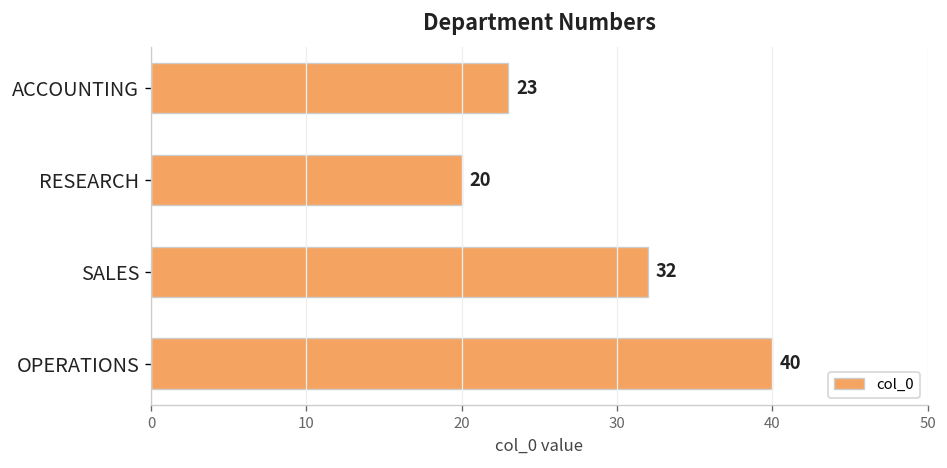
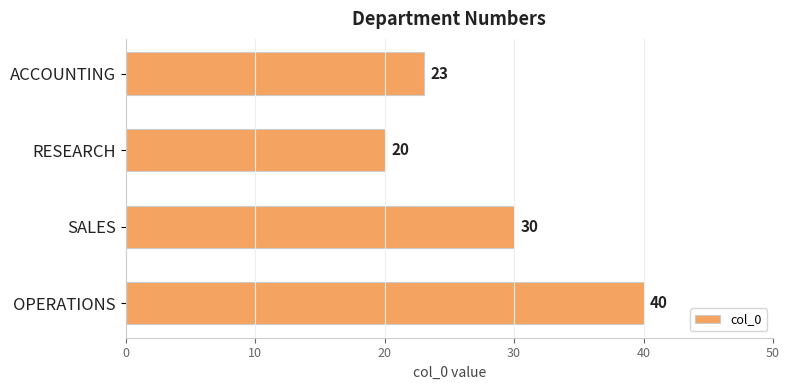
SALES: 32 -> 30
